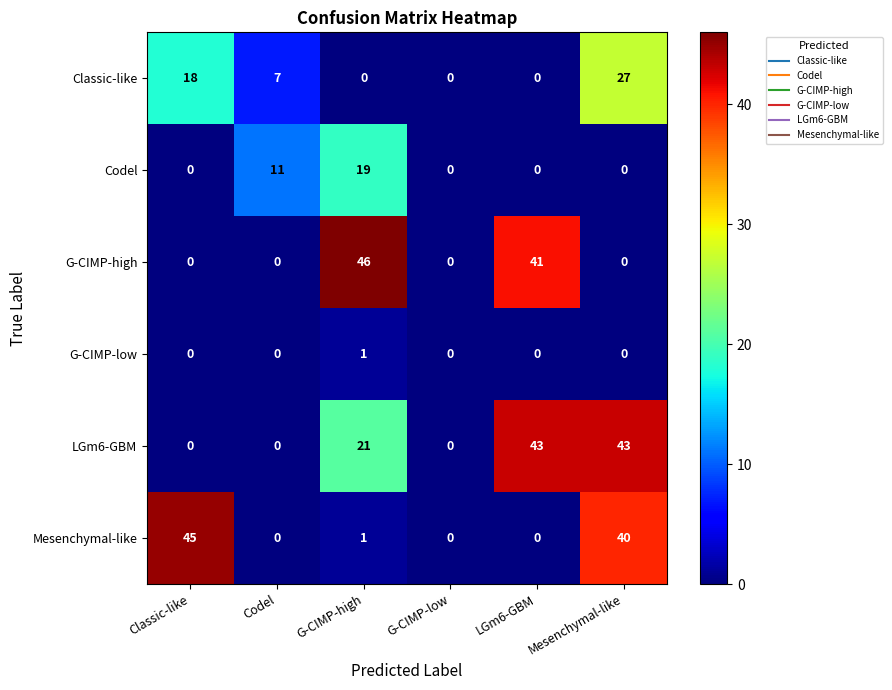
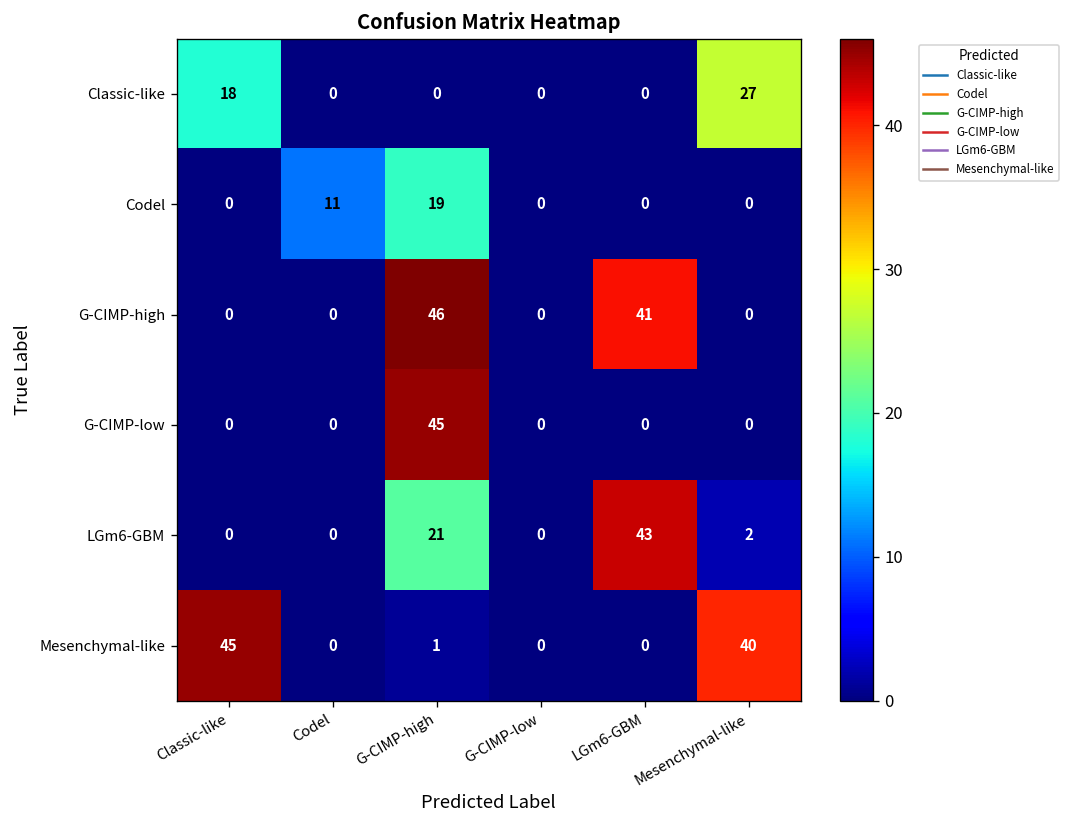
Classic-like, Codel: 7 -> 0
G-CIMP-low, G-CIMP-high: 1 -> 45
LGm6-GBM, Mesenchymal-like: 43 -> 2
